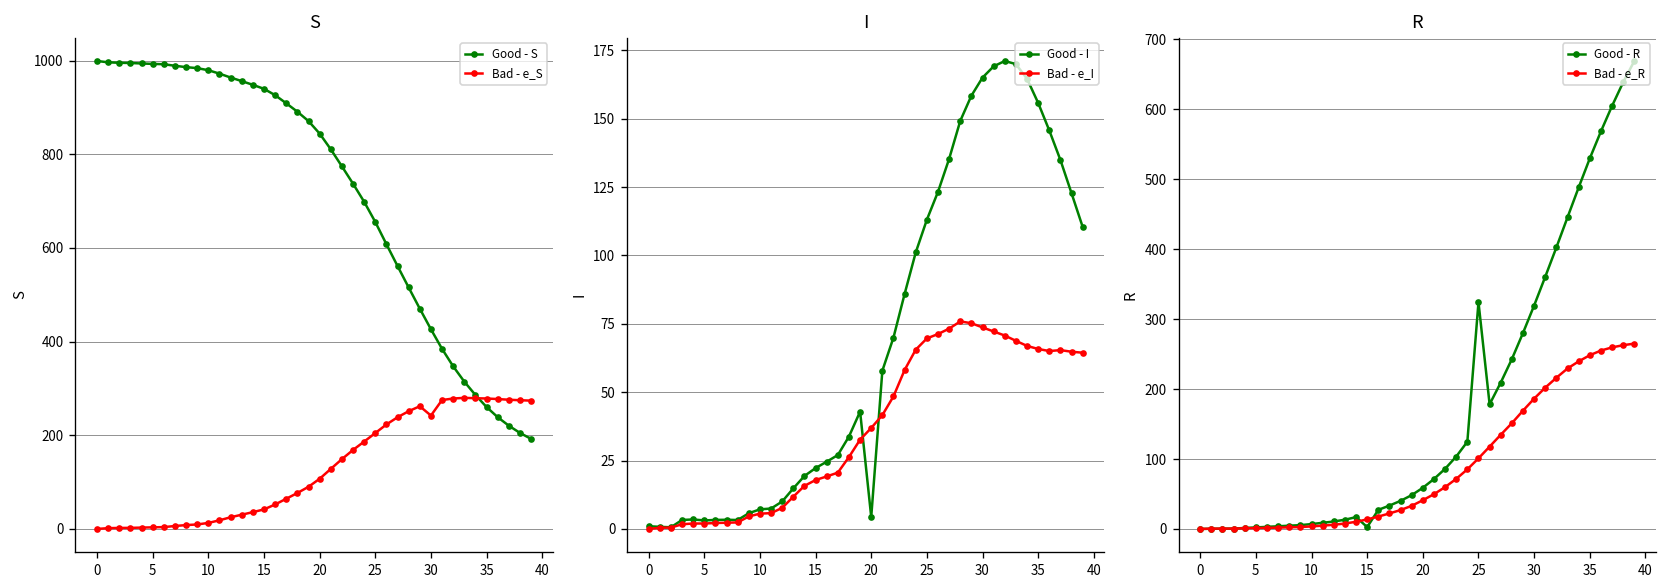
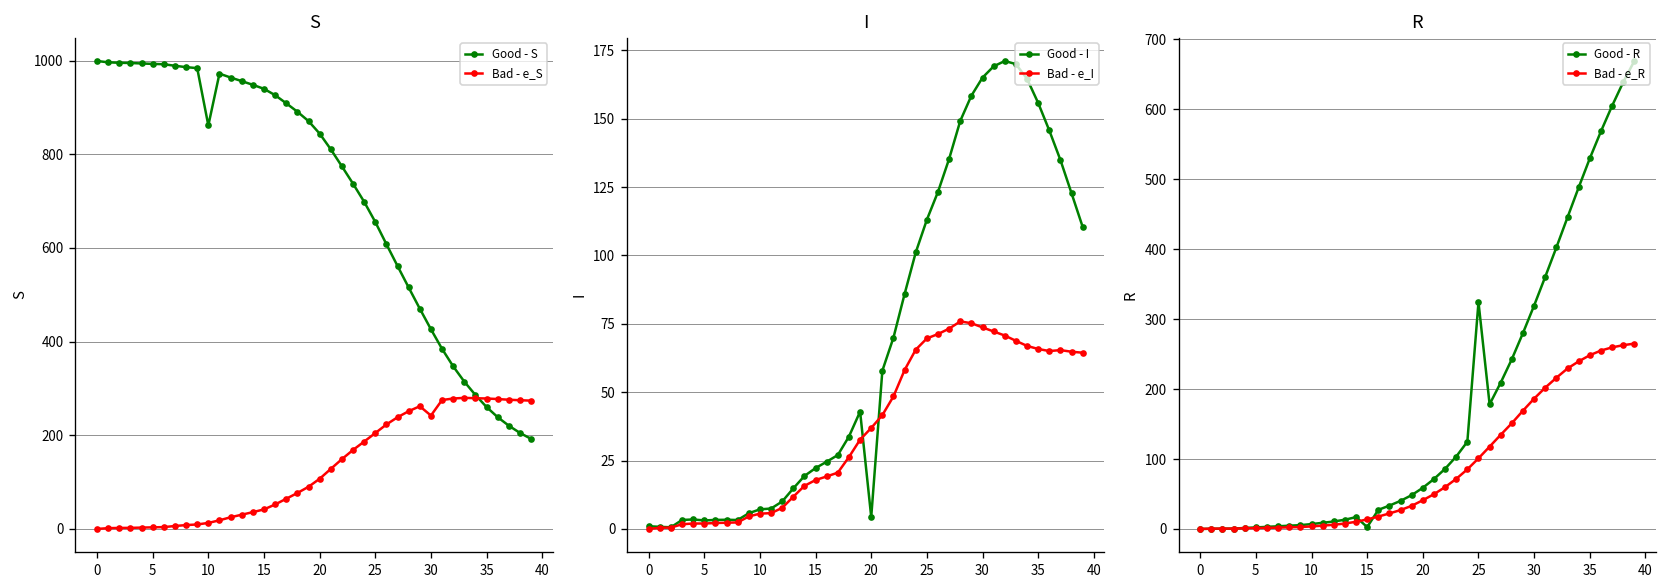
S, Good - S, 10: 980 -> 860
